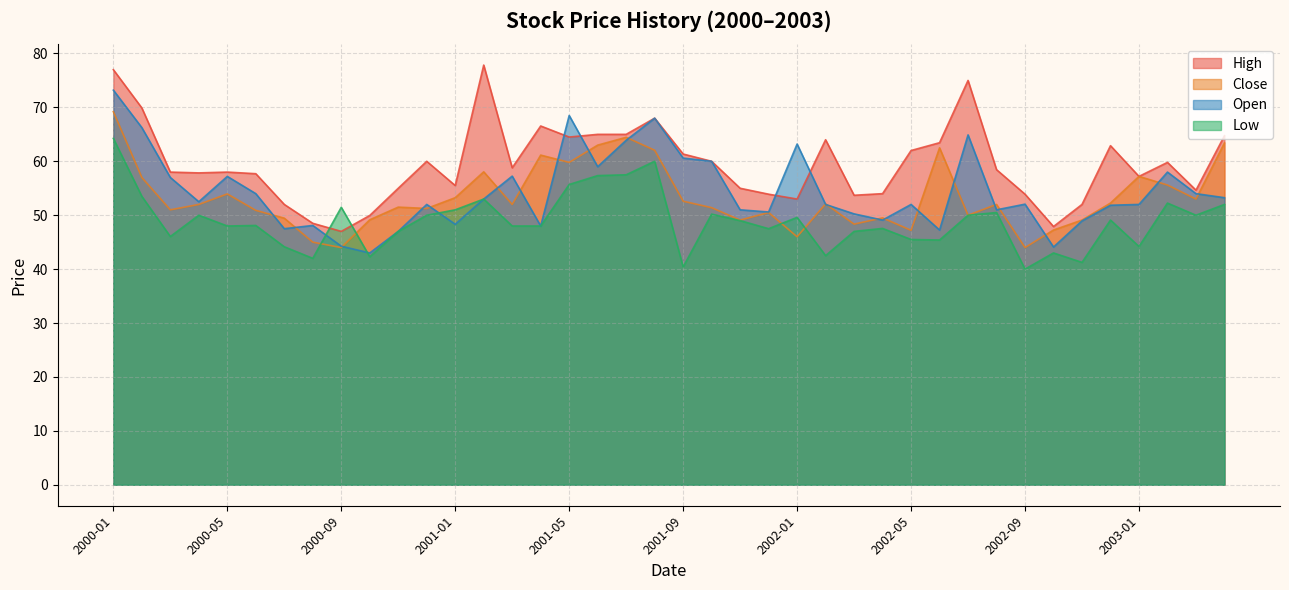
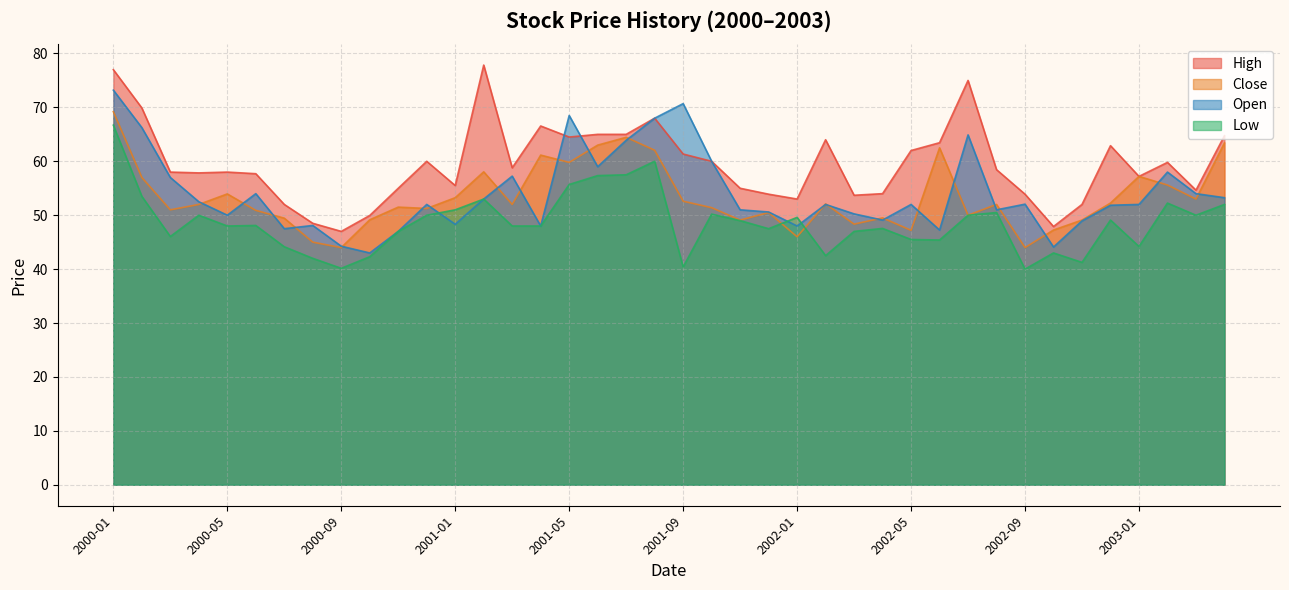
Low, 2000-01: 64 -> 67
Open, 2000-05: 57 -> 50
Low, 2000-09: 51 -> 40
Open, 2001-09: 61 -> 71
Open, 2002-01: 63 -> 48
